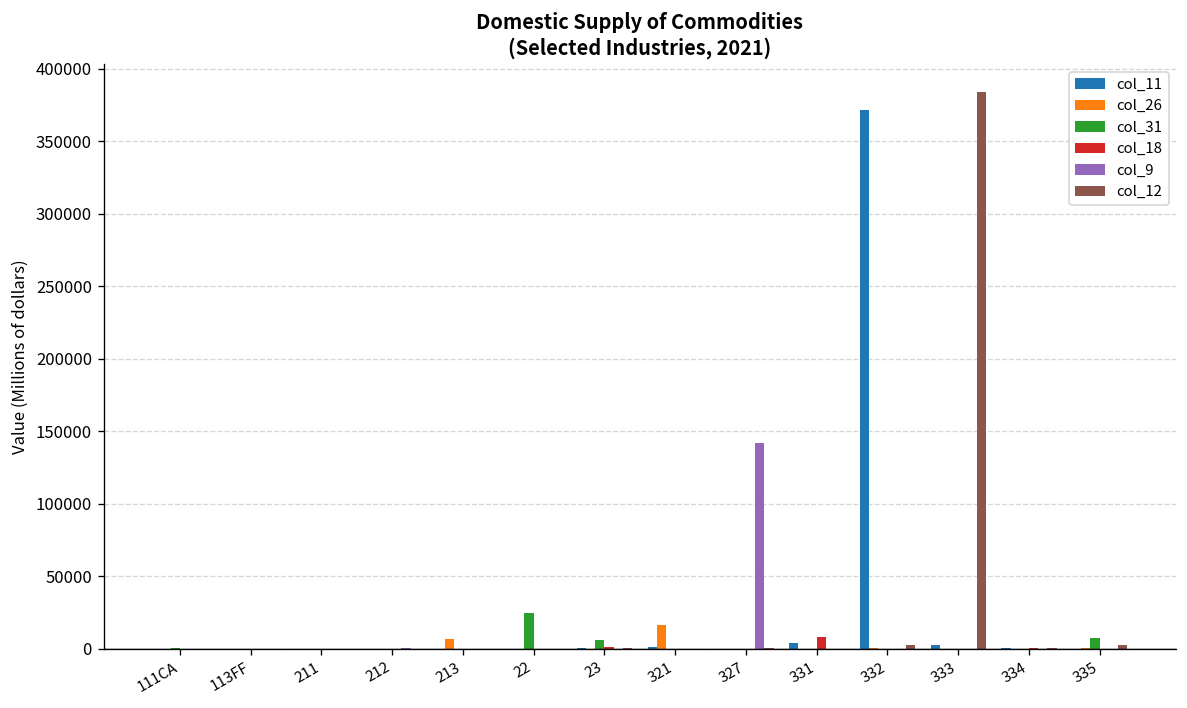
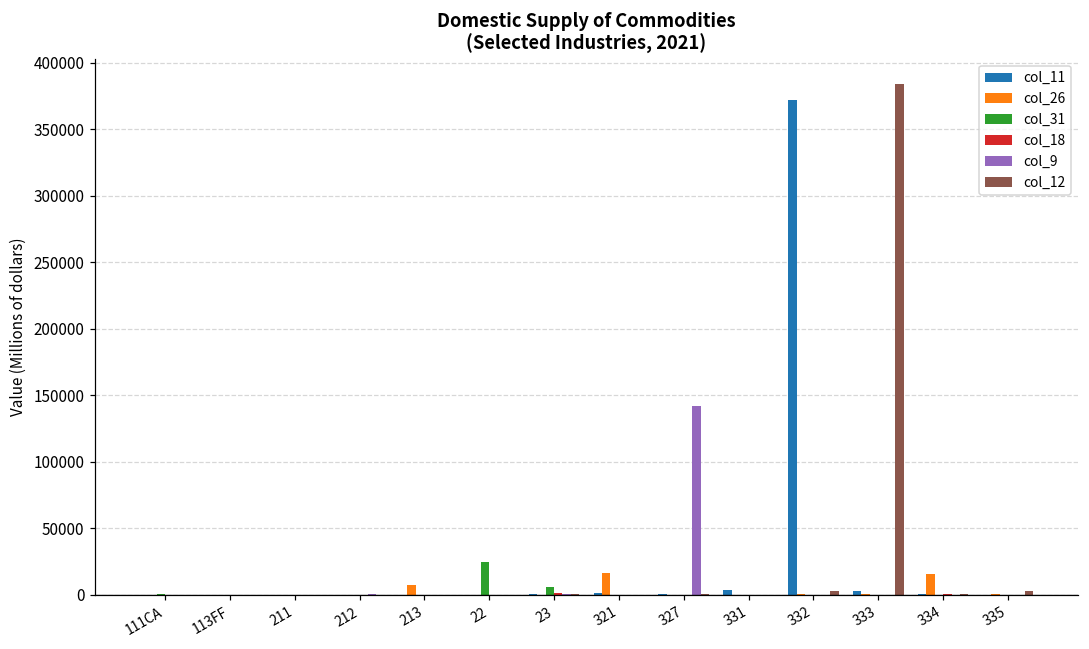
col_18, 331: 8000 -> 0
col_26, 334: 0 -> 16000
col_31, 335: 8000 -> 0
